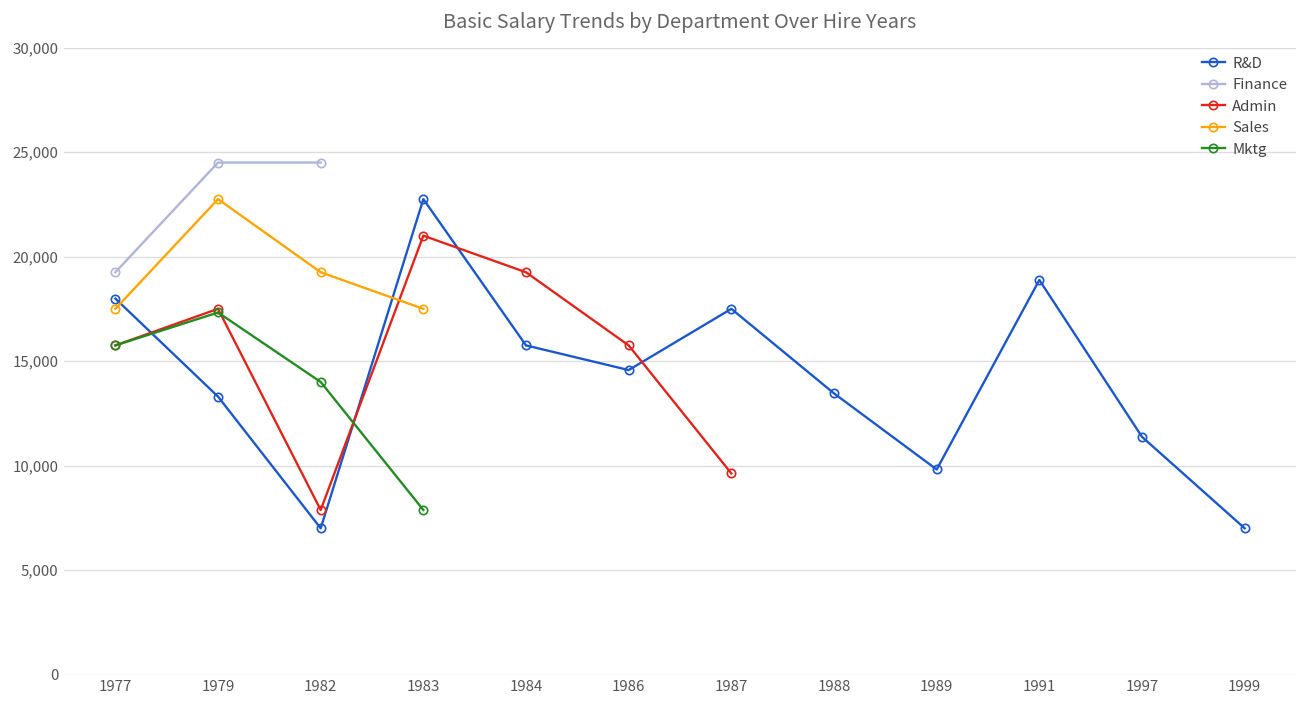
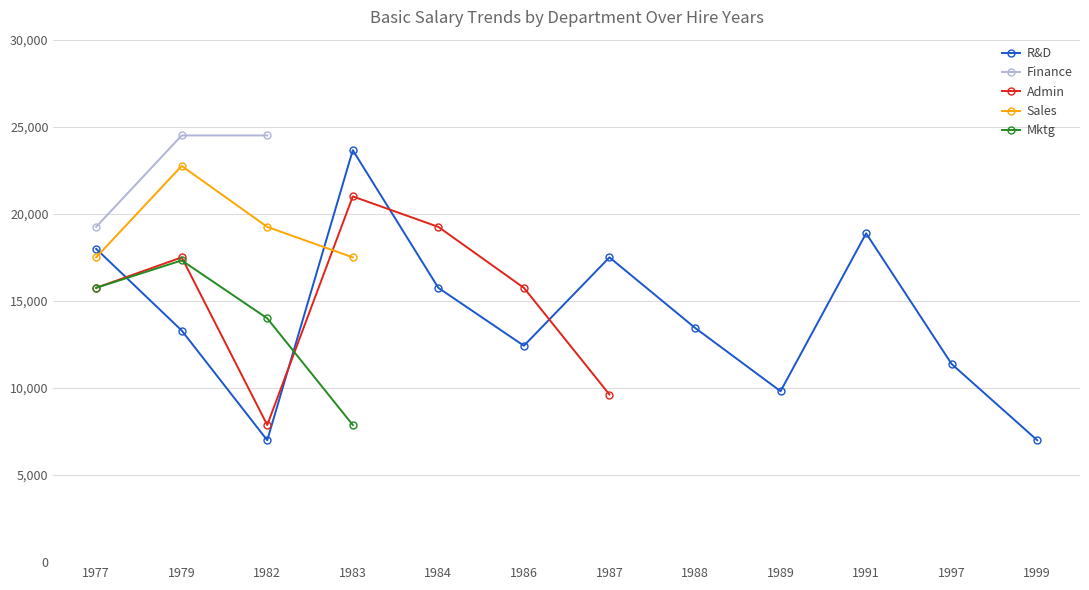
R&D, 1983: 22,800 -> 23,700
R&D, 1986: 14,600 -> 12,400
